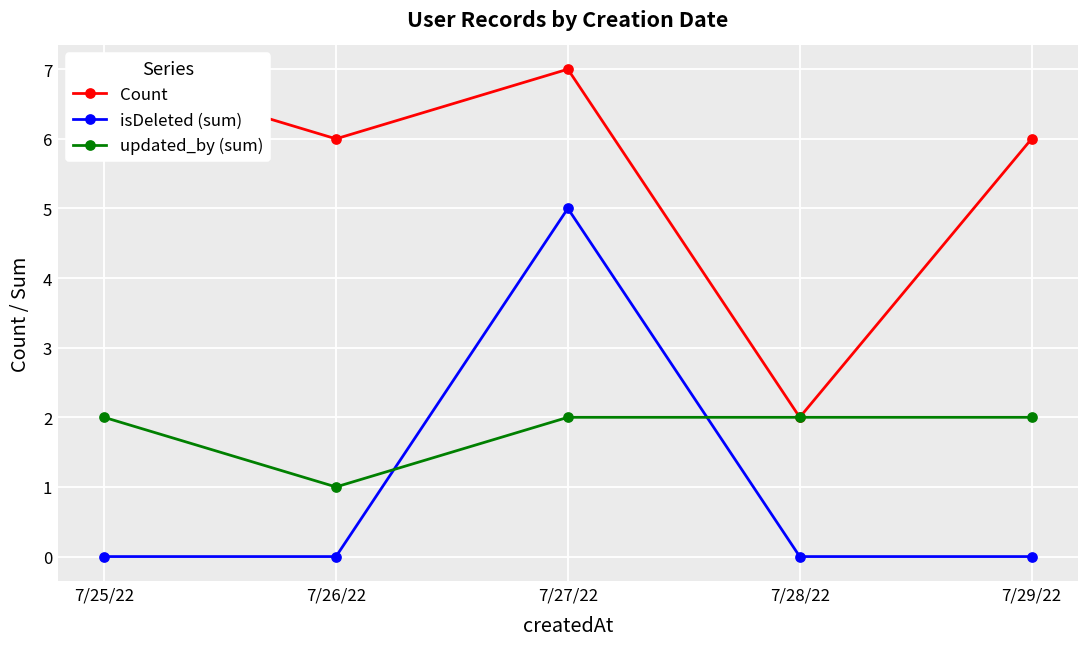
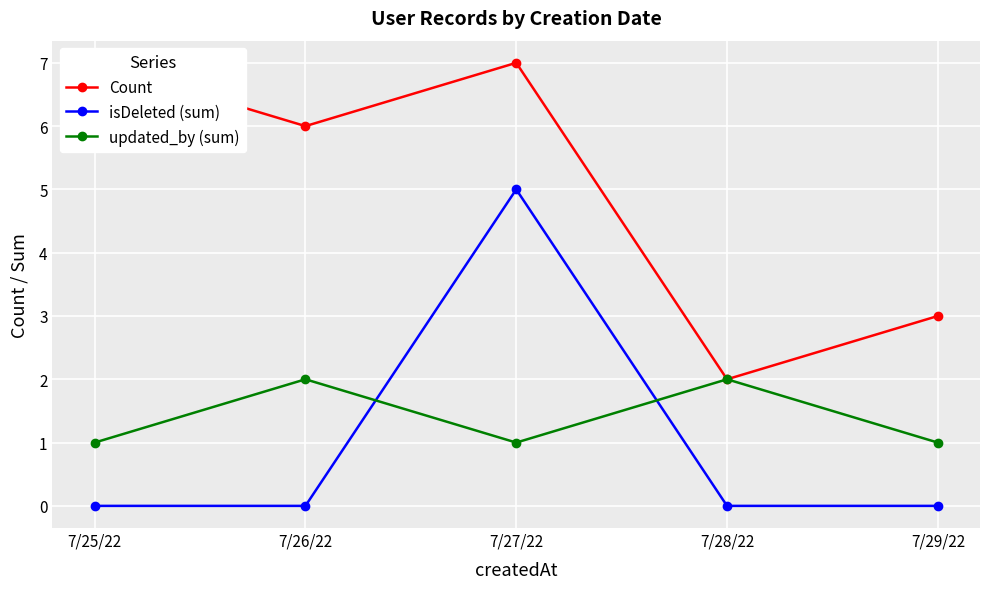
updated_by (sum), 7/25/22: 2 -> 1
updated_by (sum), 7/26/22: 1 -> 2
updated_by (sum), 7/27/22: 2 -> 1
Count, 7/29/22: 6 -> 3
updated_by (sum), 7/29/22: 2 -> 1
